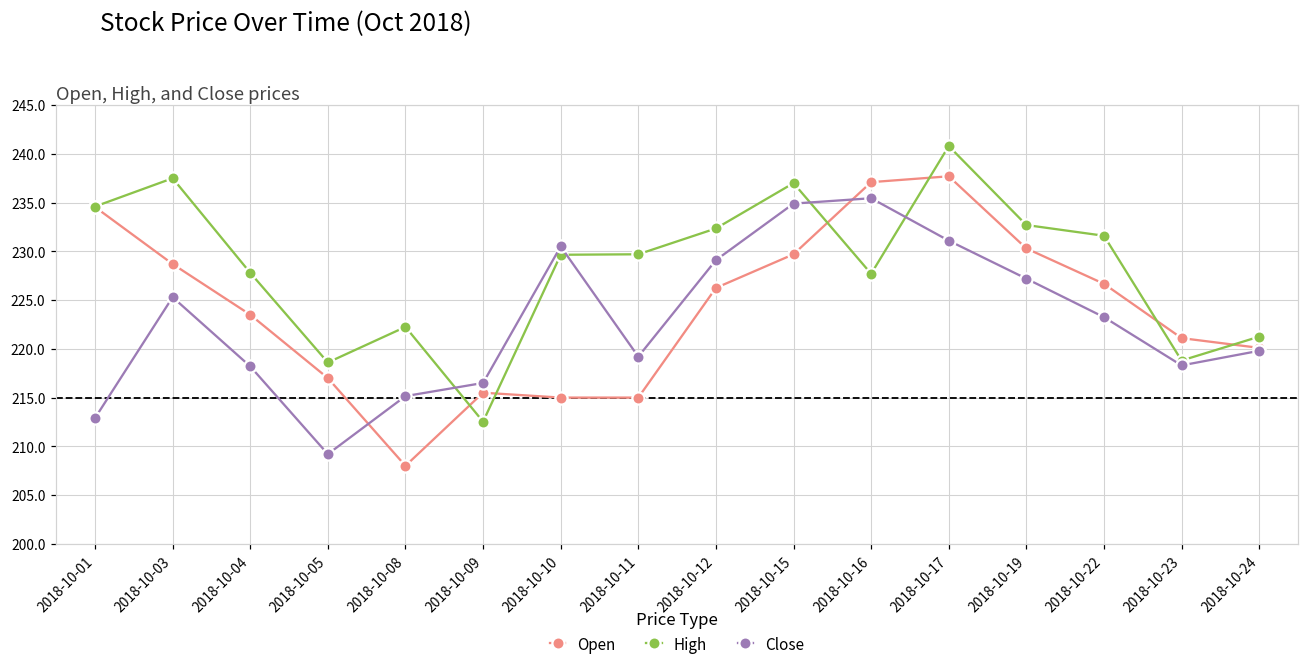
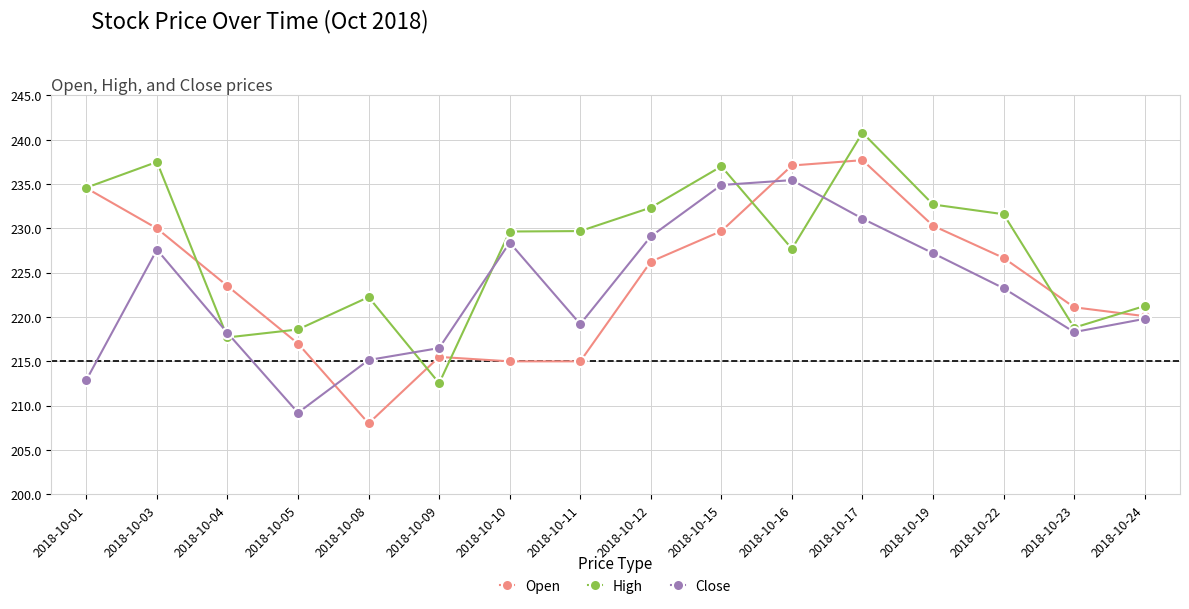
Open, 2018-10-03: 229 -> 230
Close, 2018-10-03: 225 -> 228
High, 2018-10-04: 228 -> 218
Close, 2018-10-10: 231 -> 228
